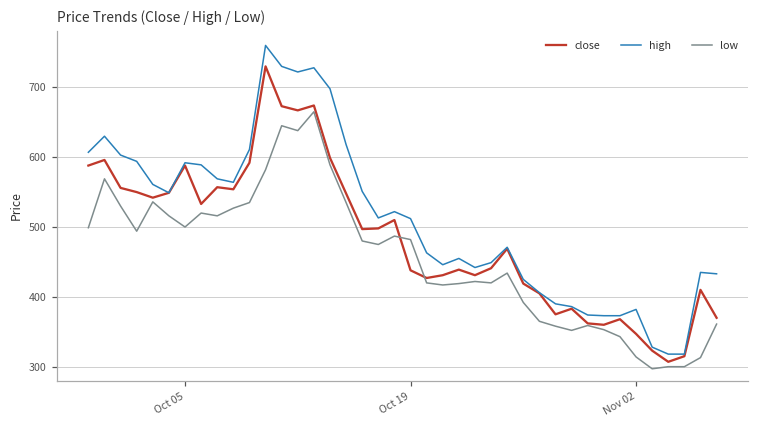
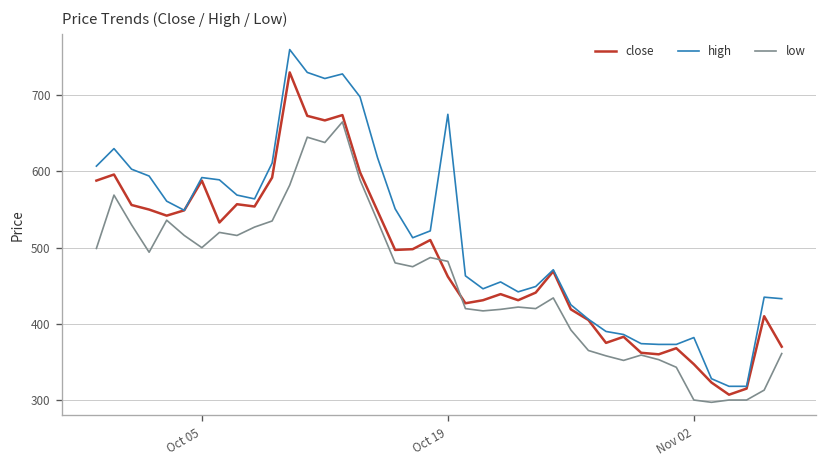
close, Oct 19: 440 -> 460
high, Oct 19: 510 -> 680
low, Nov 02: 310 -> 300
